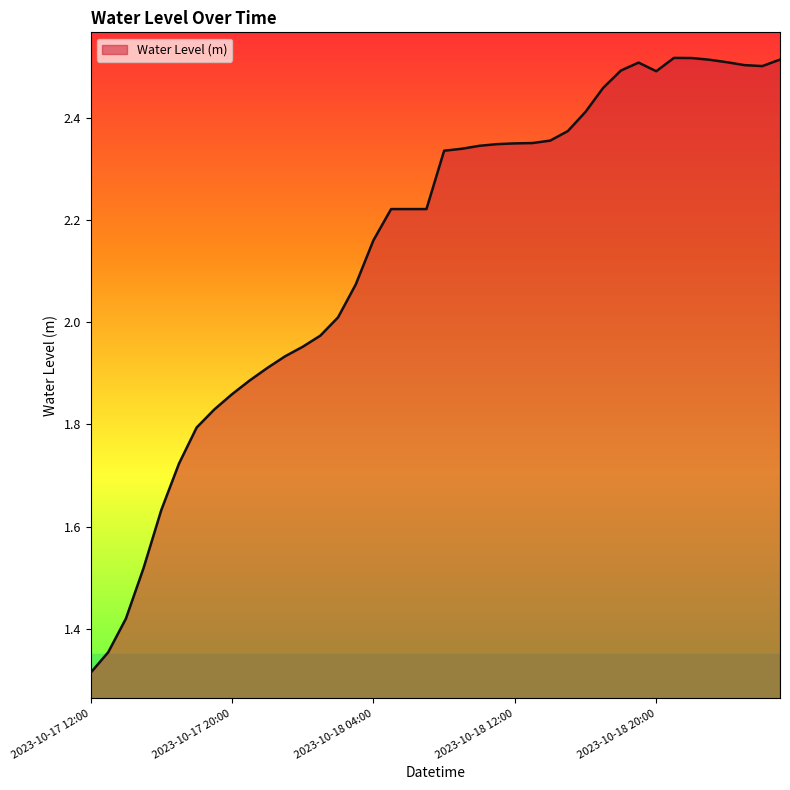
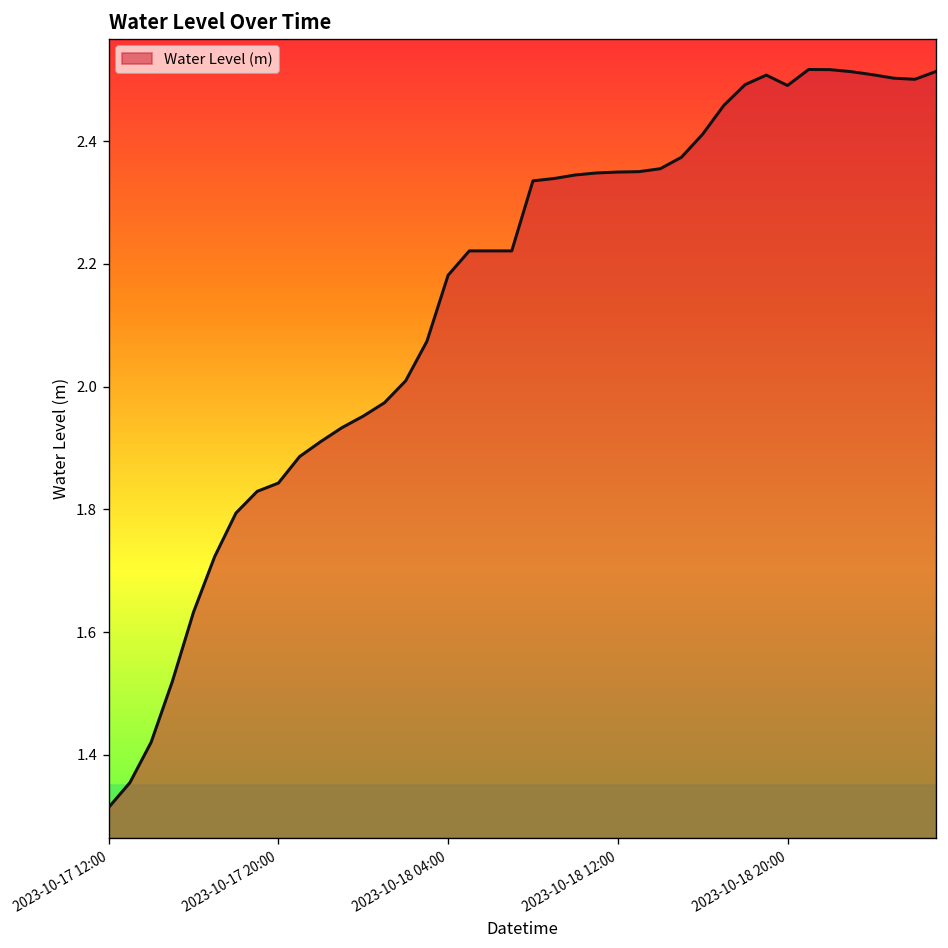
2023-10-17 20:00: 1.86 -> 1.84
2023-10-18 04:00: 2.16 -> 2.18
